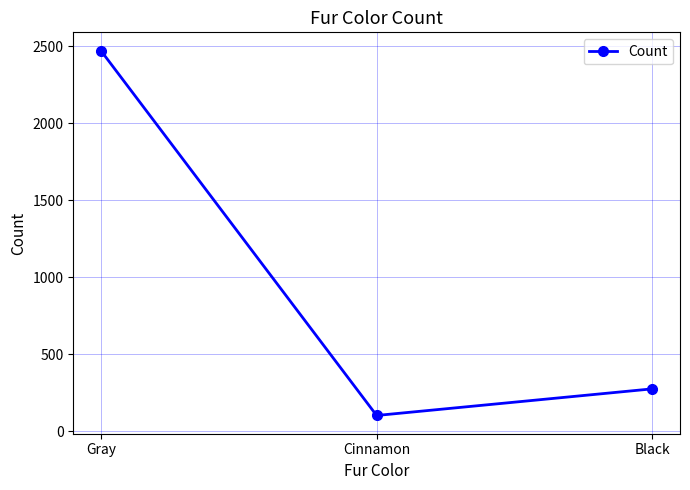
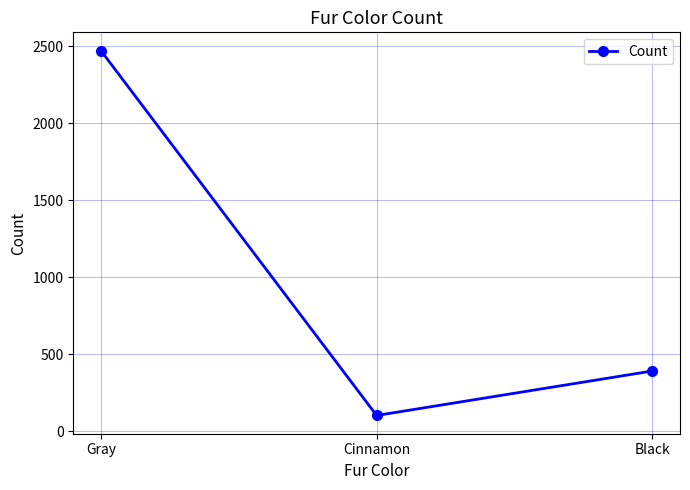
Black: 280 -> 390
